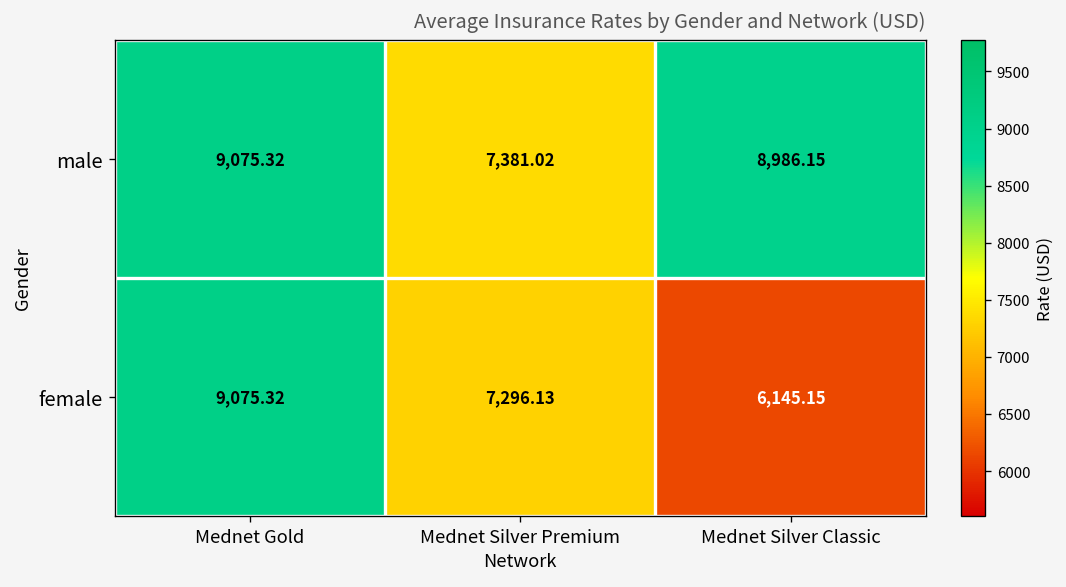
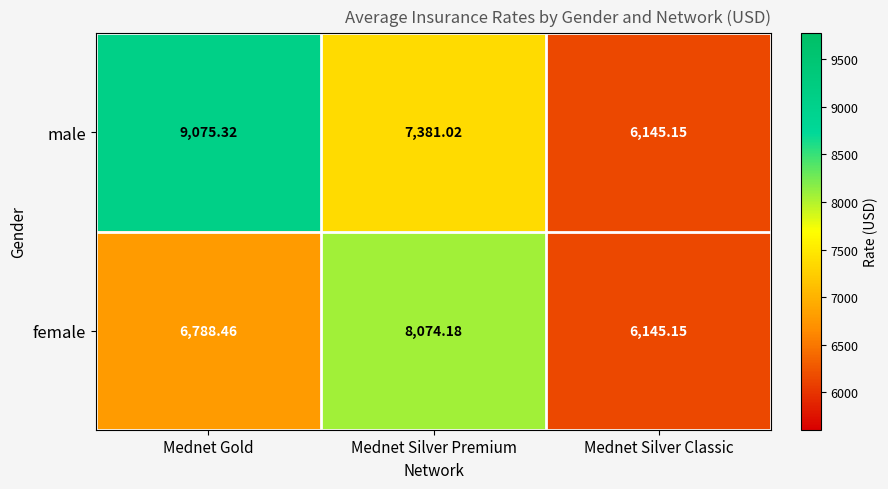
male, Mednet Silver Classic: 8,986.15 -> 6,145.15
female, Mednet Gold: 9,075.32 -> 6,788.46
female, Mednet Silver Premium: 7,296.13 -> 8,074.18
